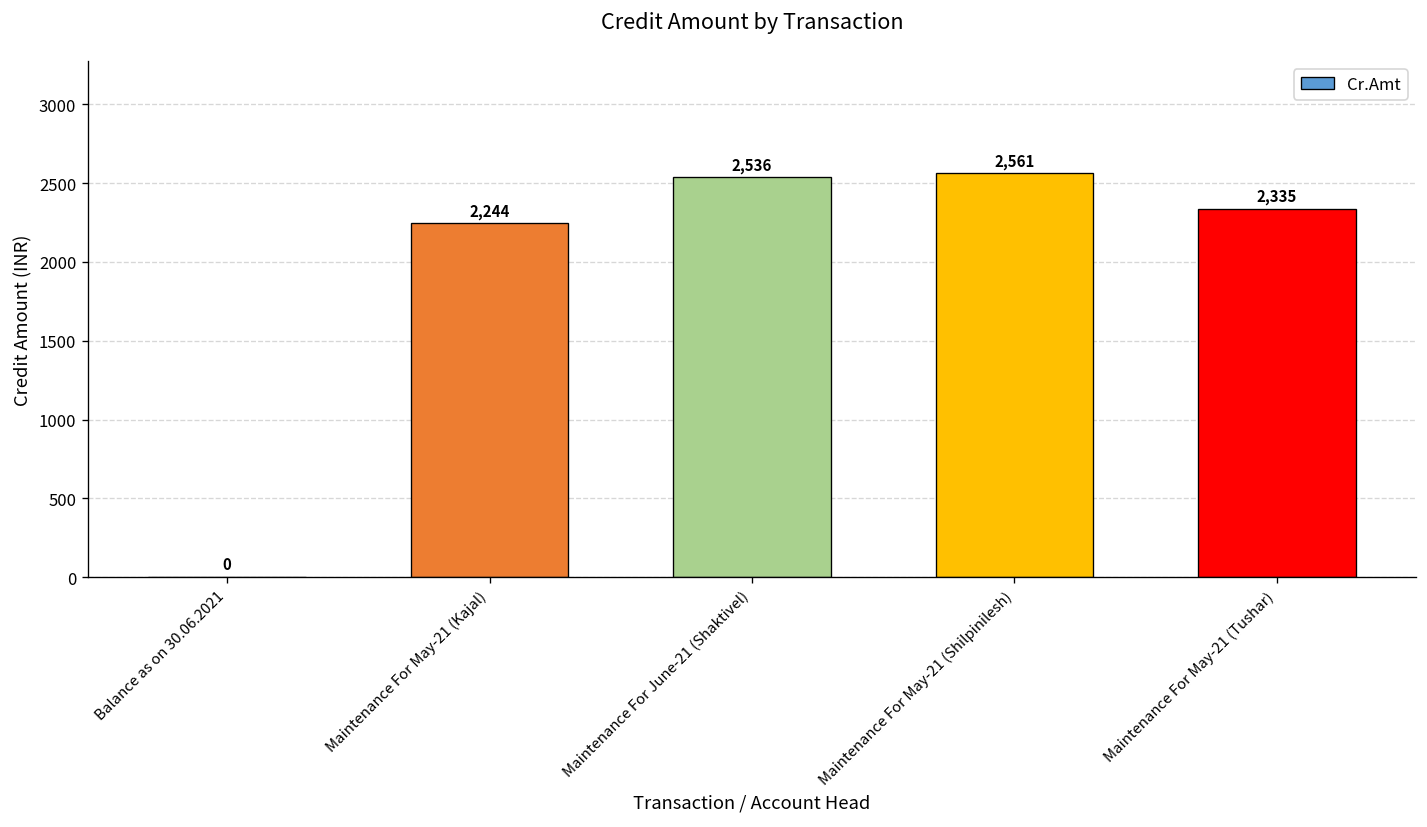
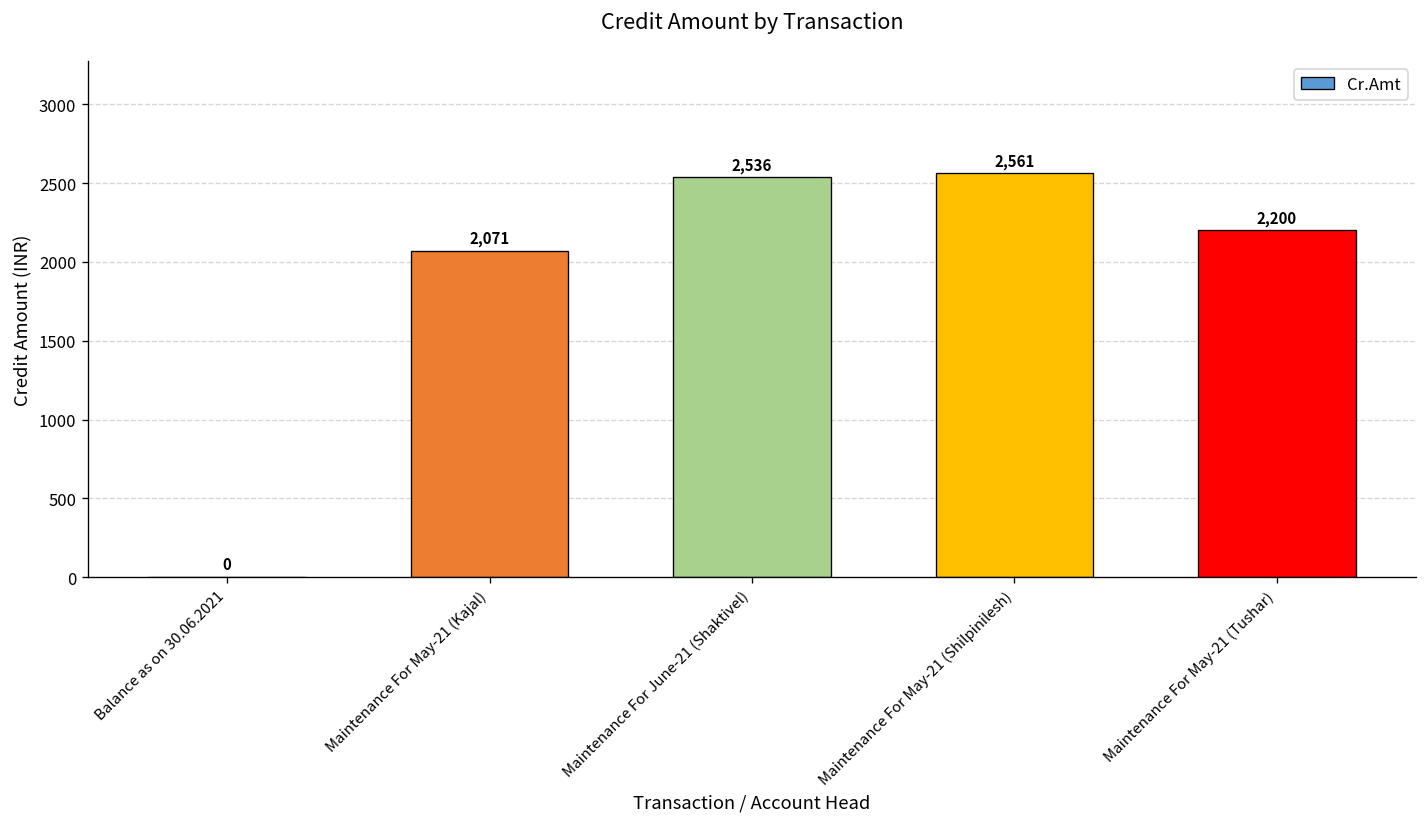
Maintenance For May-21 (Kajal): 2,244 -> 2,071
Maintenance For May-21 (Tushar): 2,335 -> 2,200
